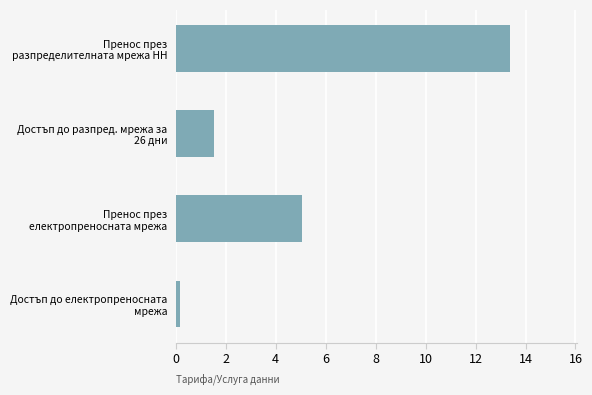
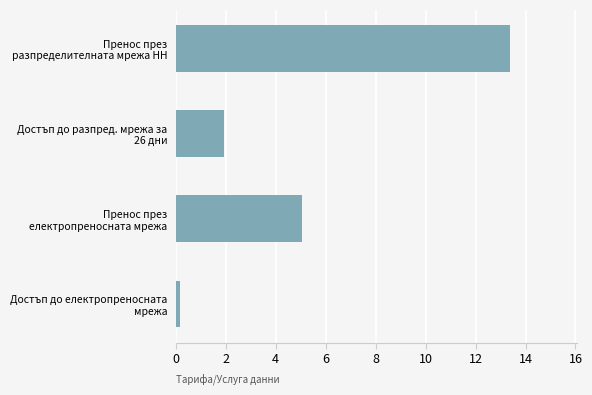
Достъп до разпред. мрежа за 26 дни: 1.6 -> 2.0
